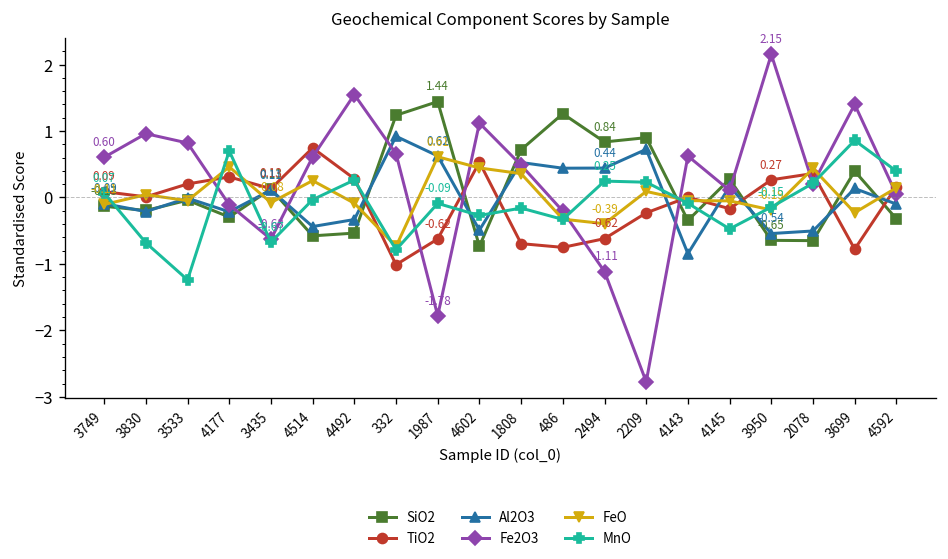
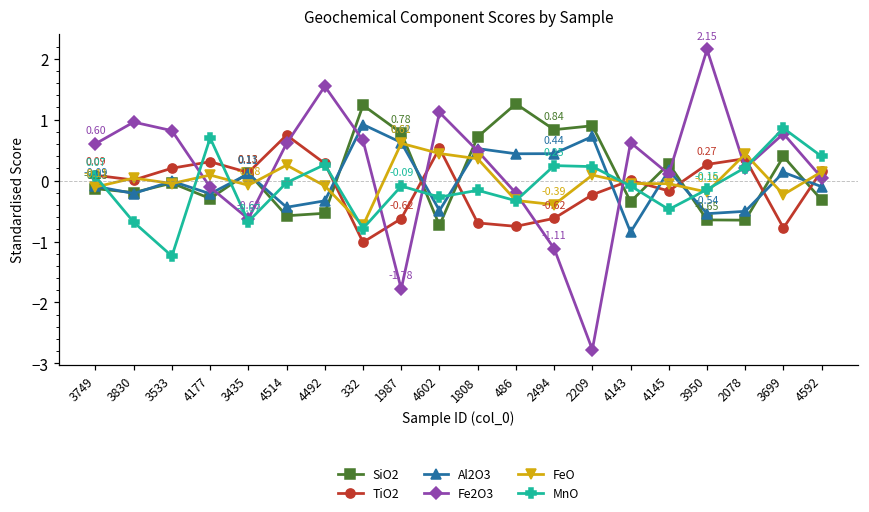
FeO, 4177: 0.5 -> 0.1
SiO2, 1987: 1.44 -> 0.78
Fe2O3, 3699: 1.4 -> 0.8
